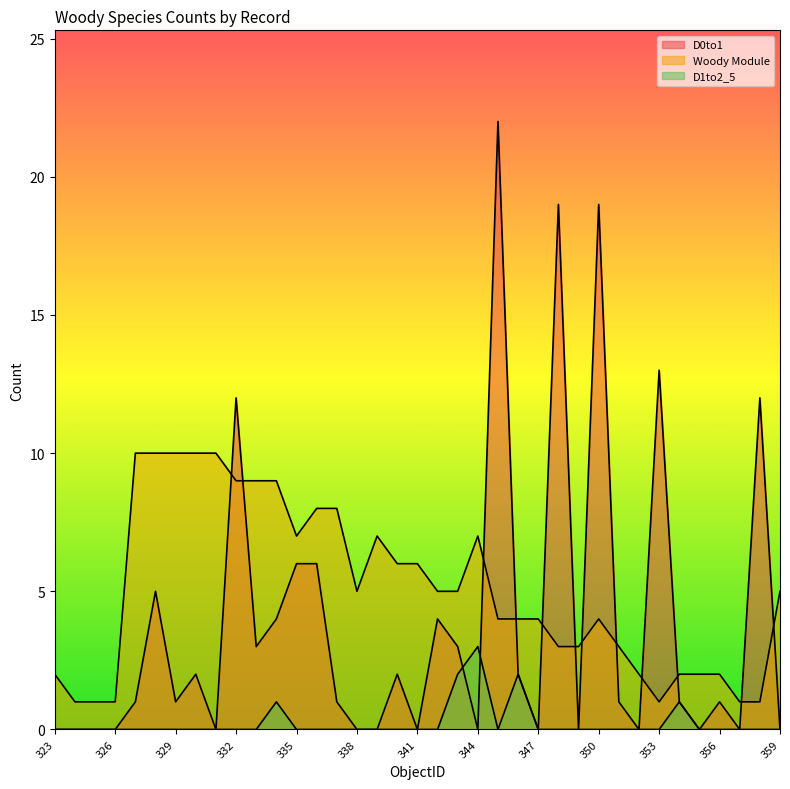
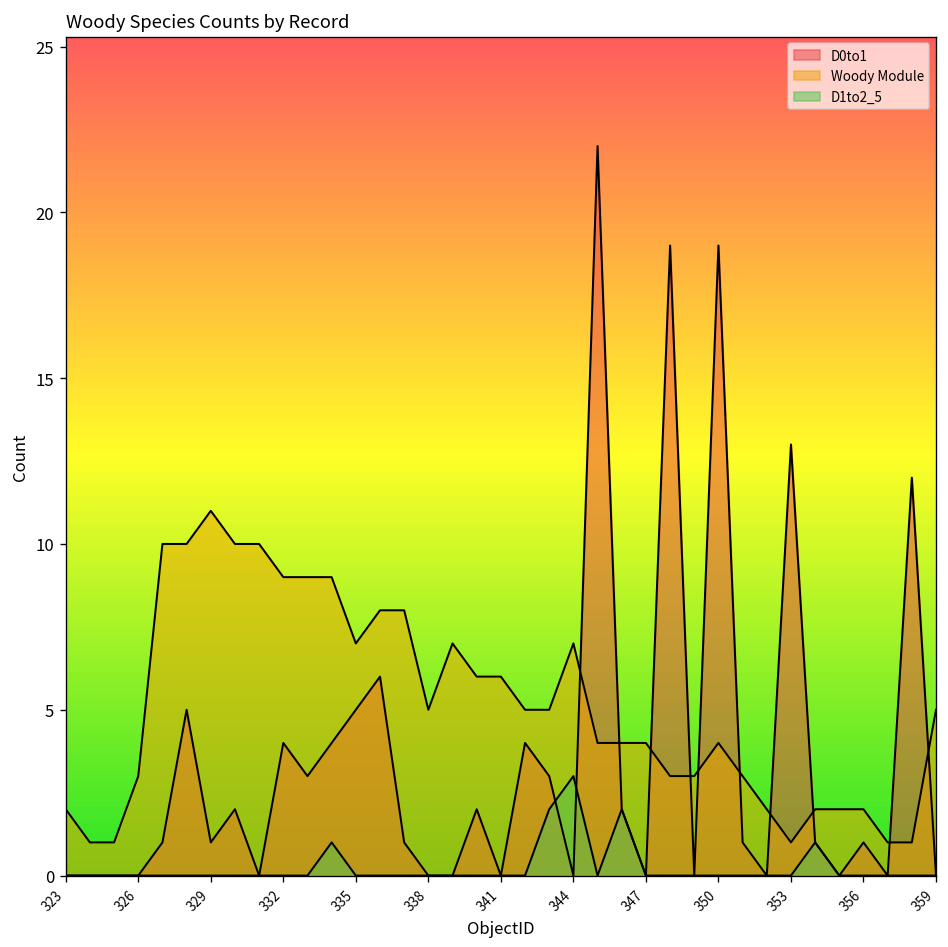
Woody Module, 326: 1 -> 3
Woody Module, 329: 10 -> 11
D0to1, 332: 12 -> 4
D0to1, 335: 6 -> 5
